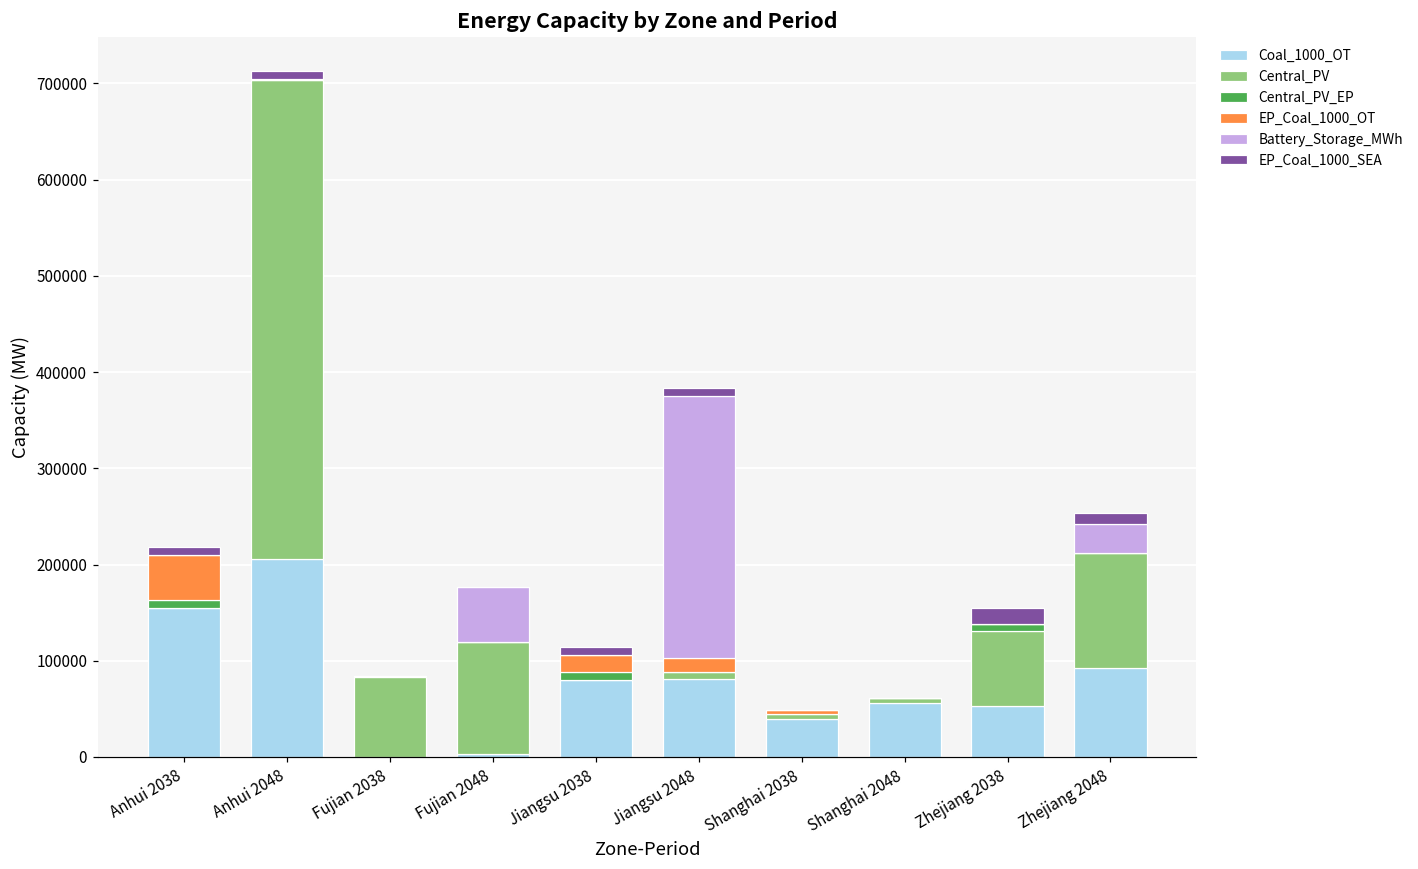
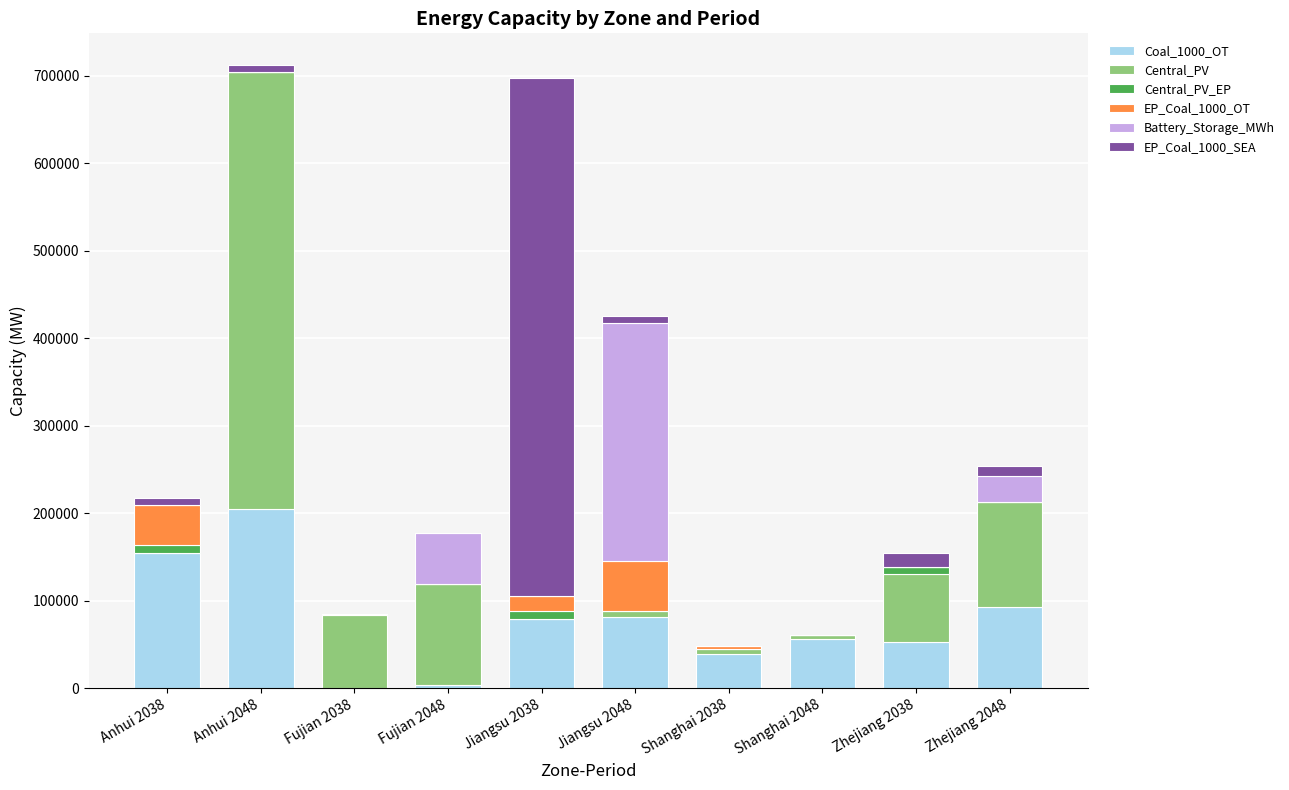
EP_Coal_1000_SEA, Jiangsu 2038: 10000 -> 590000
EP_Coal_1000_OT, Jiangsu 2048: 20000 -> 60000
